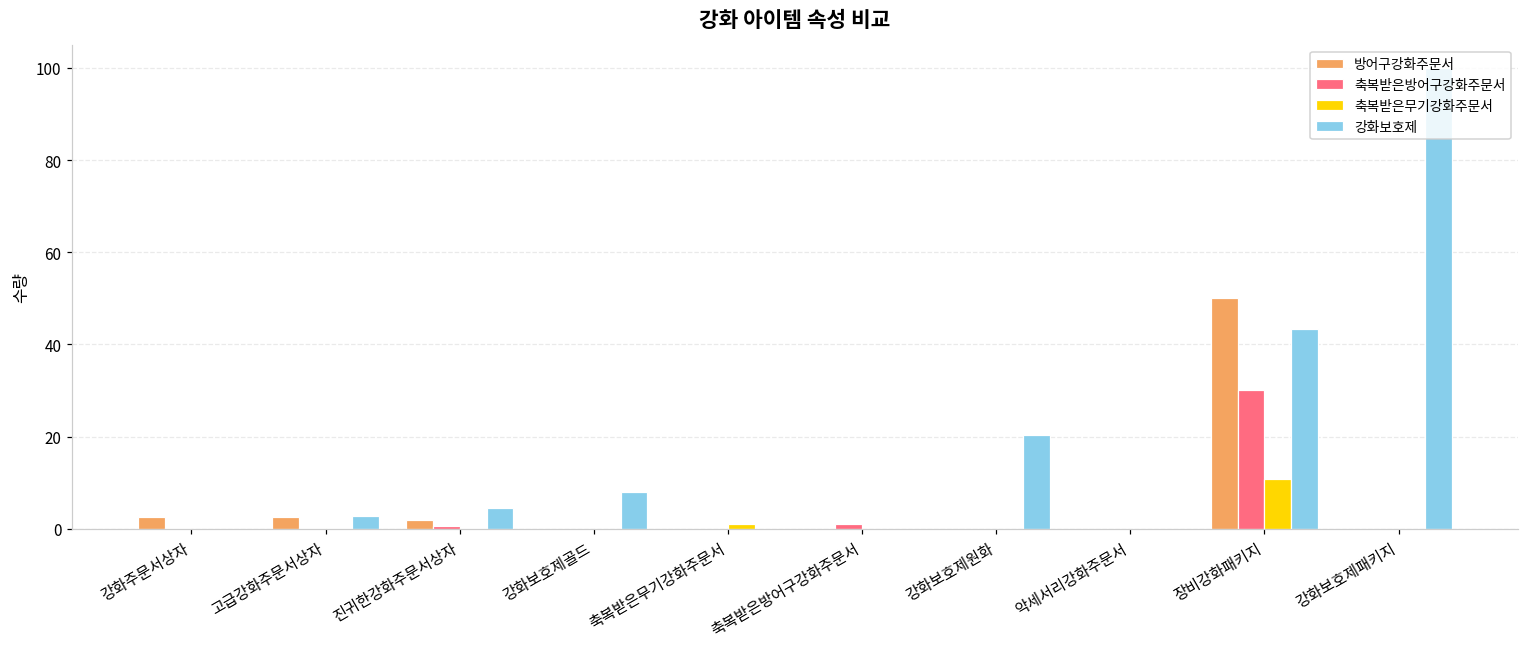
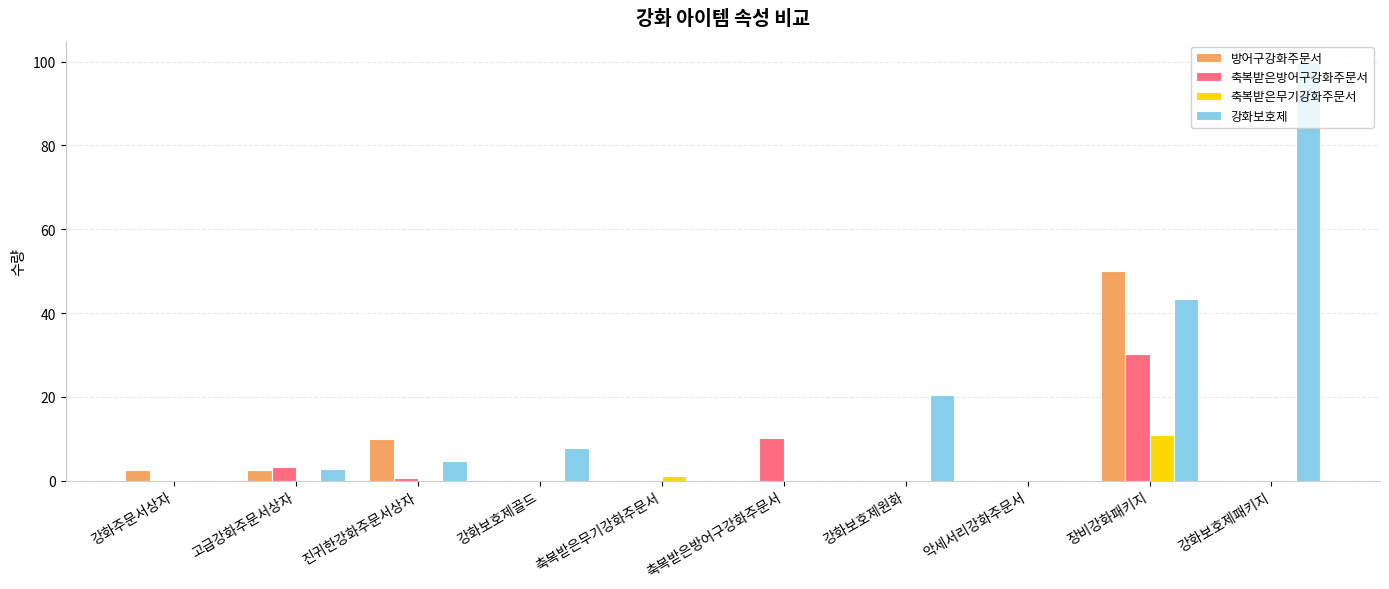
축복받은방어구강화주문서, 고급강화주문서상자: 0 -> 3
방어구강화주문서, 진귀한강화주문서상자: 2 -> 10
축복받은방어구강화주문서, 축복받은방어구강화주문서: 1 -> 10
